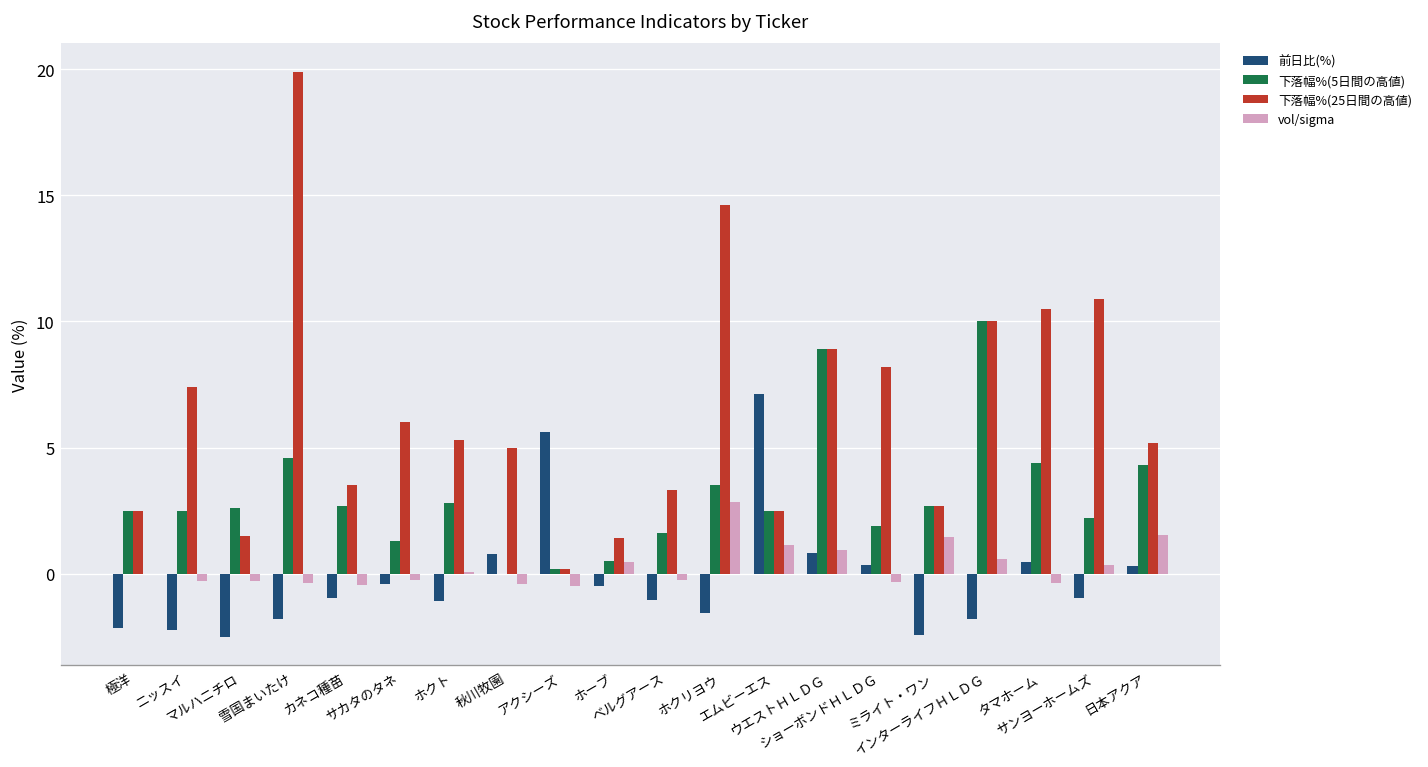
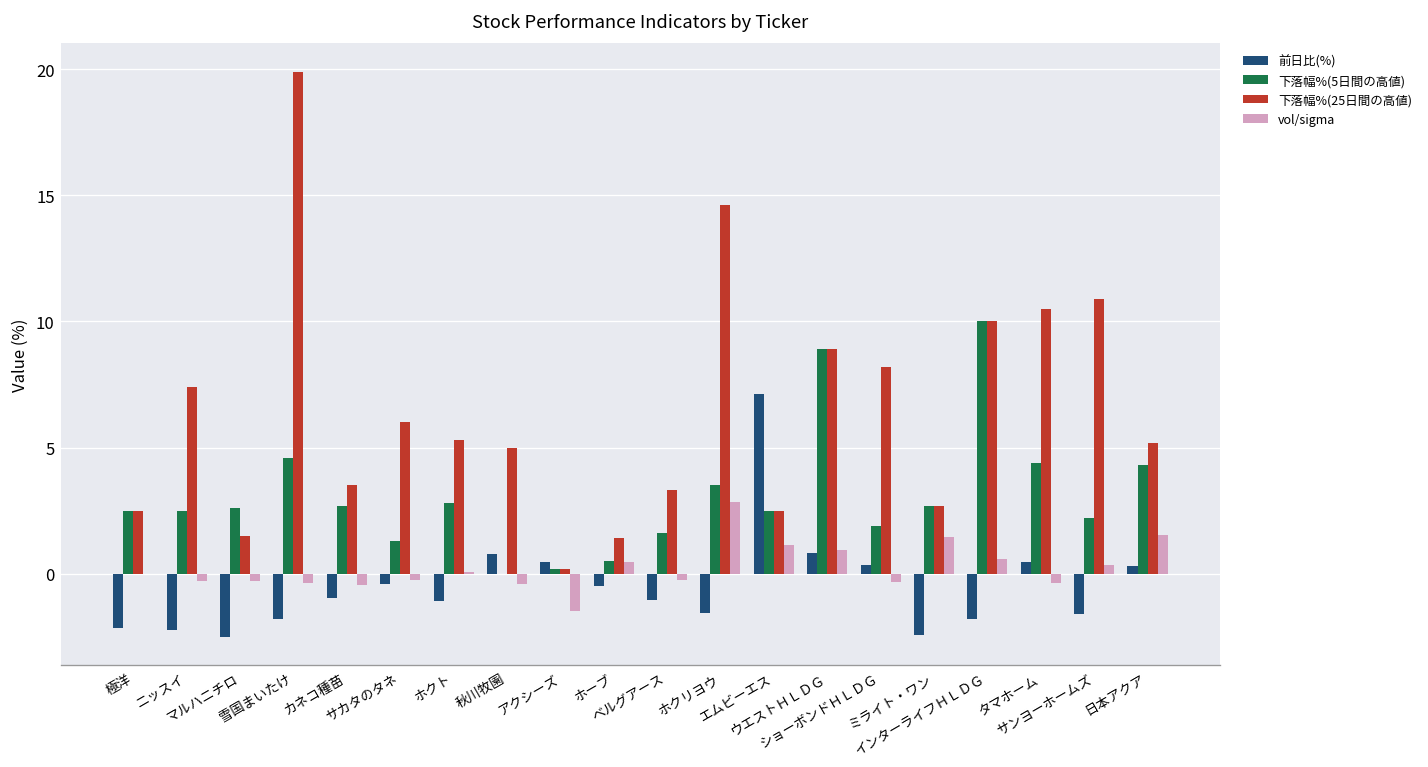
前日比(%), アクシーズ: 5.6 -> 0.5
vol/sigma, アクシーズ: -0.5 -> -1.5
前日比(%), サンヨーホームズ: -1.0 -> -1.6
